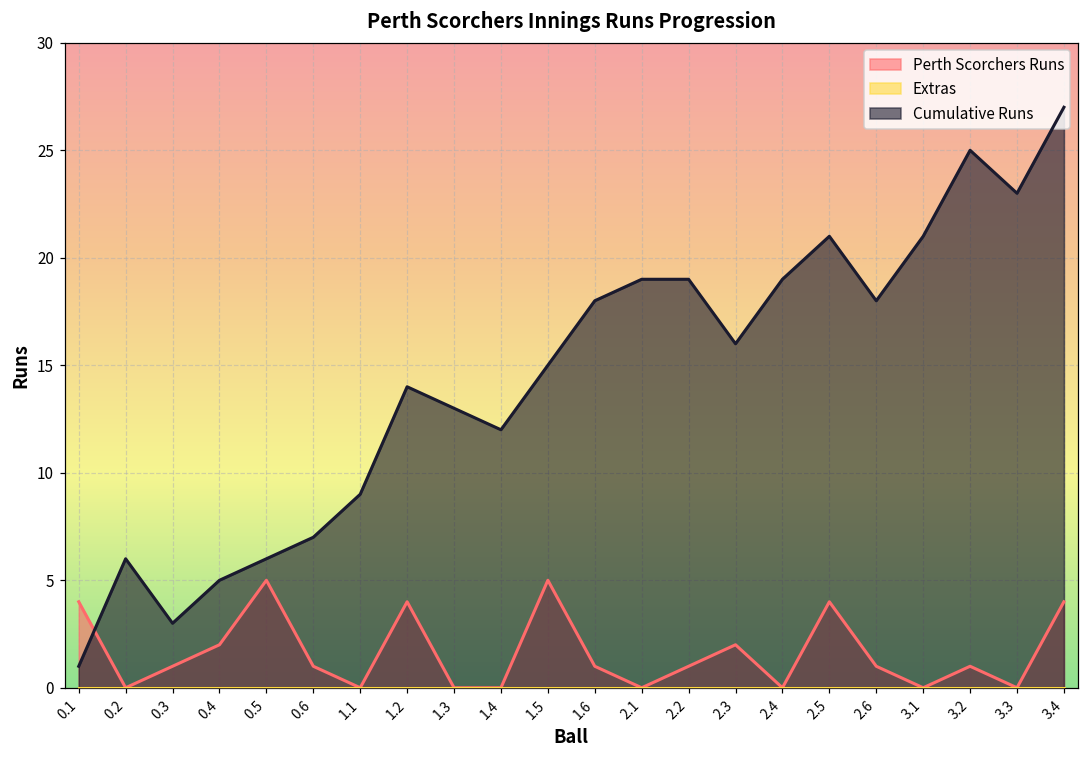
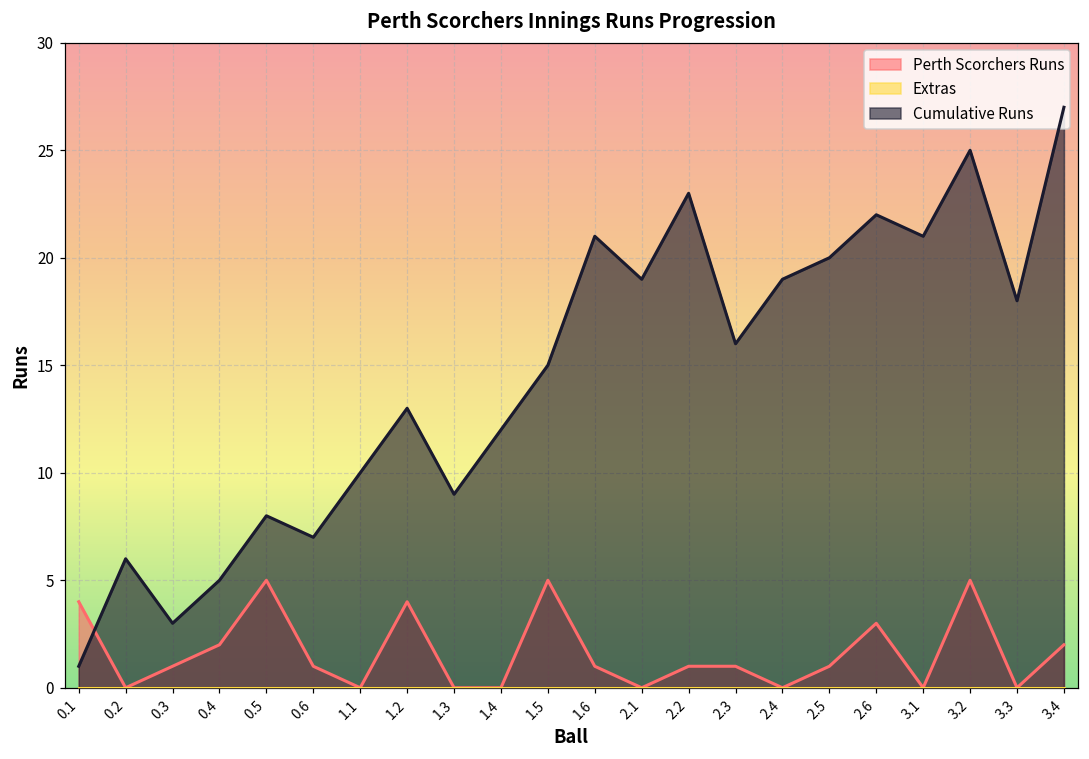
Cumulative Runs, 0.5: 6 -> 8
Cumulative Runs, 1.1: 9 -> 10
Cumulative Runs, 1.2: 14 -> 13
Cumulative Runs, 1.3: 13 -> 9
Cumulative Runs, 1.6: 18 -> 21
Cumulative Runs, 2.2: 19 -> 23
Perth Scorchers Runs, 2.3: 2 -> 1
Perth Scorchers Runs, 2.5: 4 -> 1
Cumulative Runs, 2.5: 21 -> 20
Perth Scorchers Runs, 2.6: 1 -> 3
Cumulative Runs, 2.6: 18 -> 22
Perth Scorchers Runs, 3.2: 1 -> 5
Cumulative Runs, 3.3: 23 -> 18
Perth Scorchers Runs, 3.4: 4 -> 2
